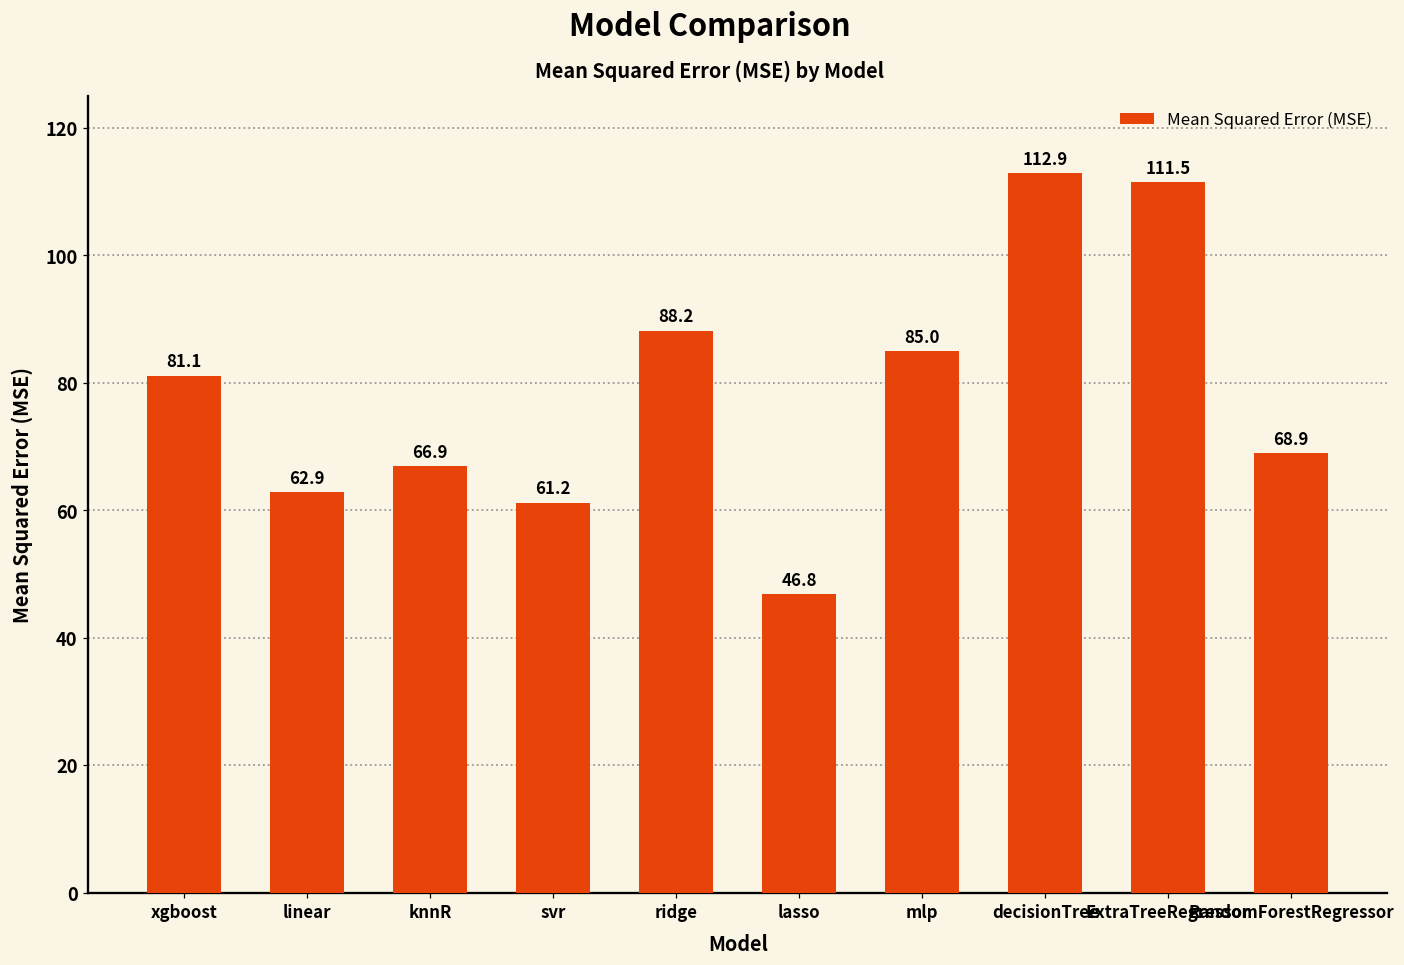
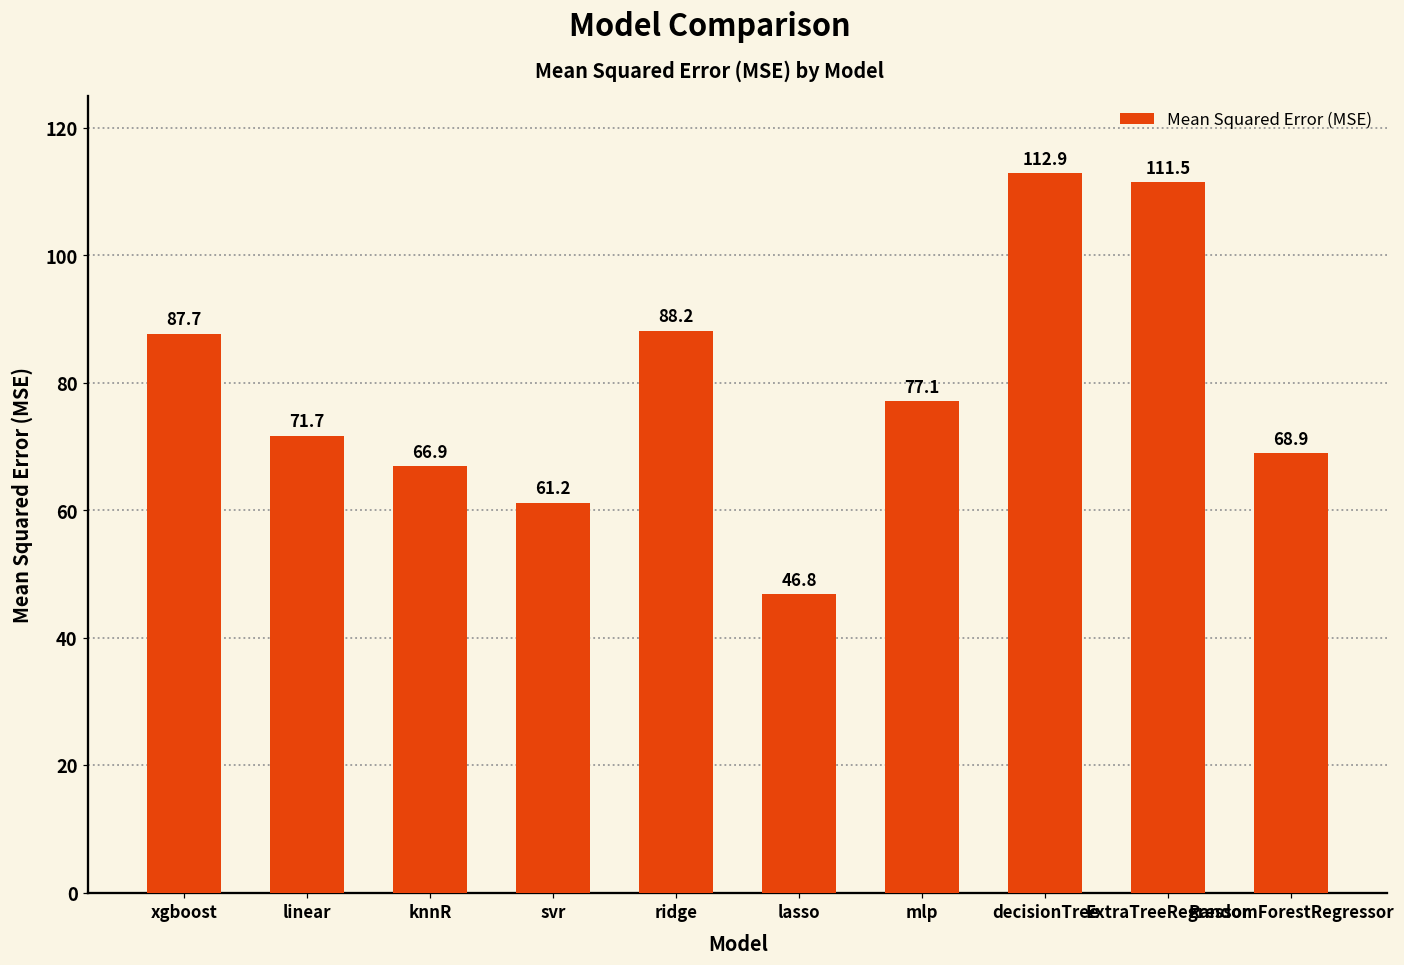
xgboost: 81.1 -> 87.7
linear: 62.9 -> 71.7
mlp: 85.0 -> 77.1
